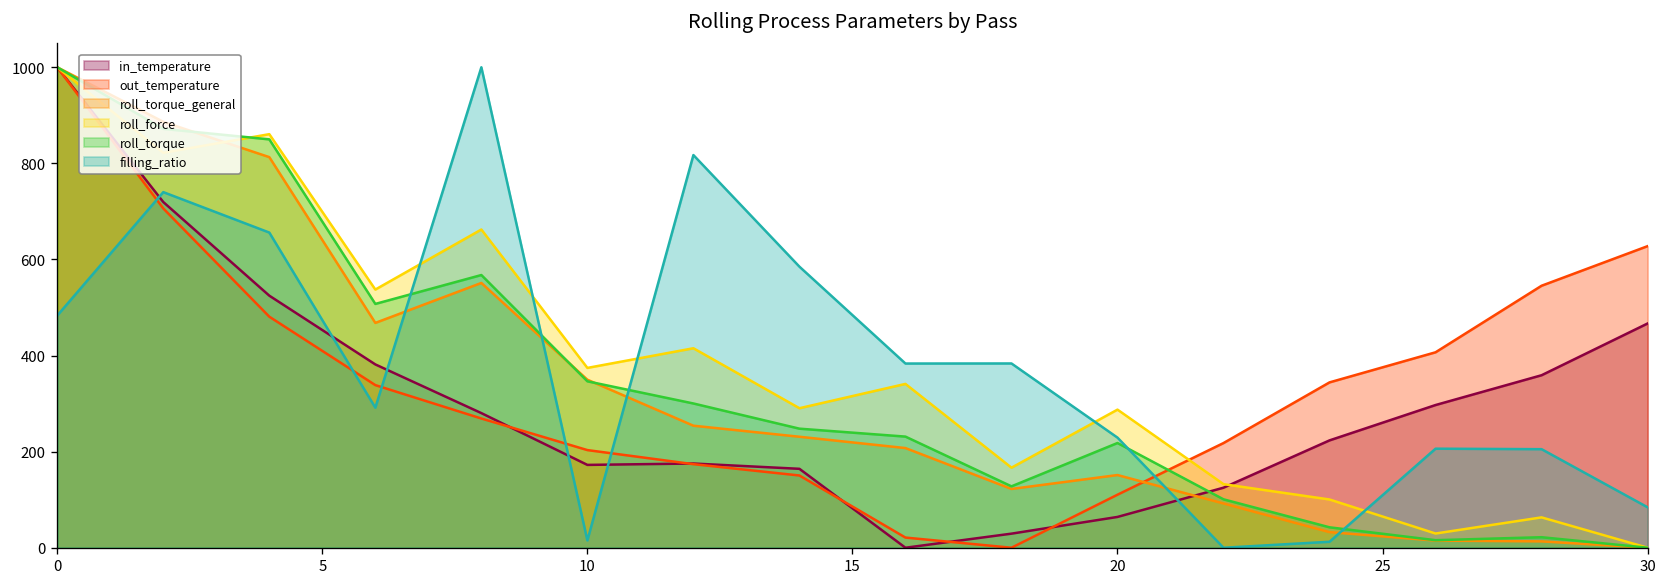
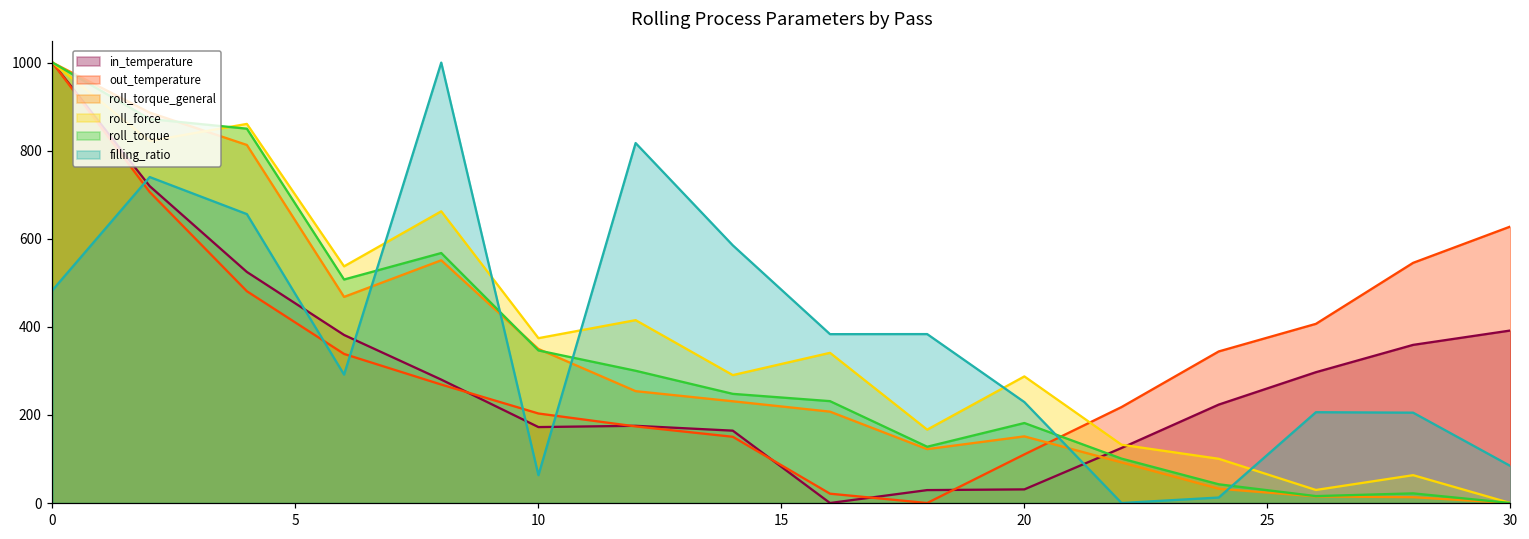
filling_ratio, 10: 20 -> 60
in_temperature, 20: 60 -> 30
roll_torque, 20: 220 -> 180
in_temperature, 30: 470 -> 390
